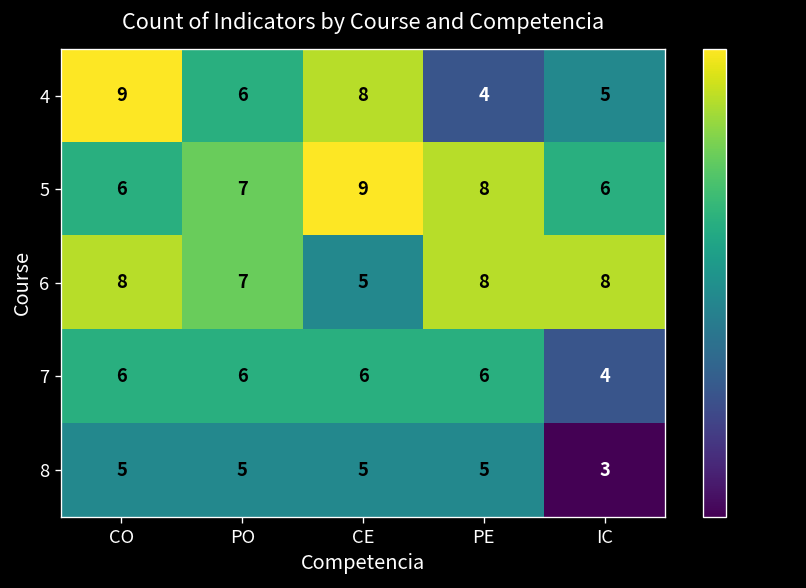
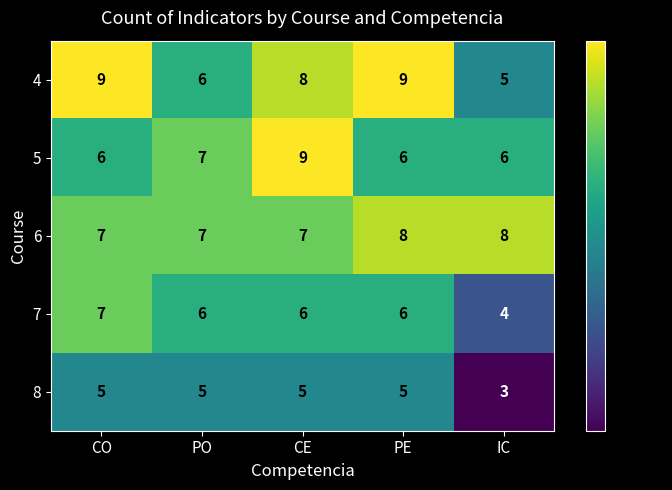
4, PE: 4 -> 9
5, PE: 8 -> 6
6, CO: 8 -> 7
6, CE: 5 -> 7
7, CO: 6 -> 7
